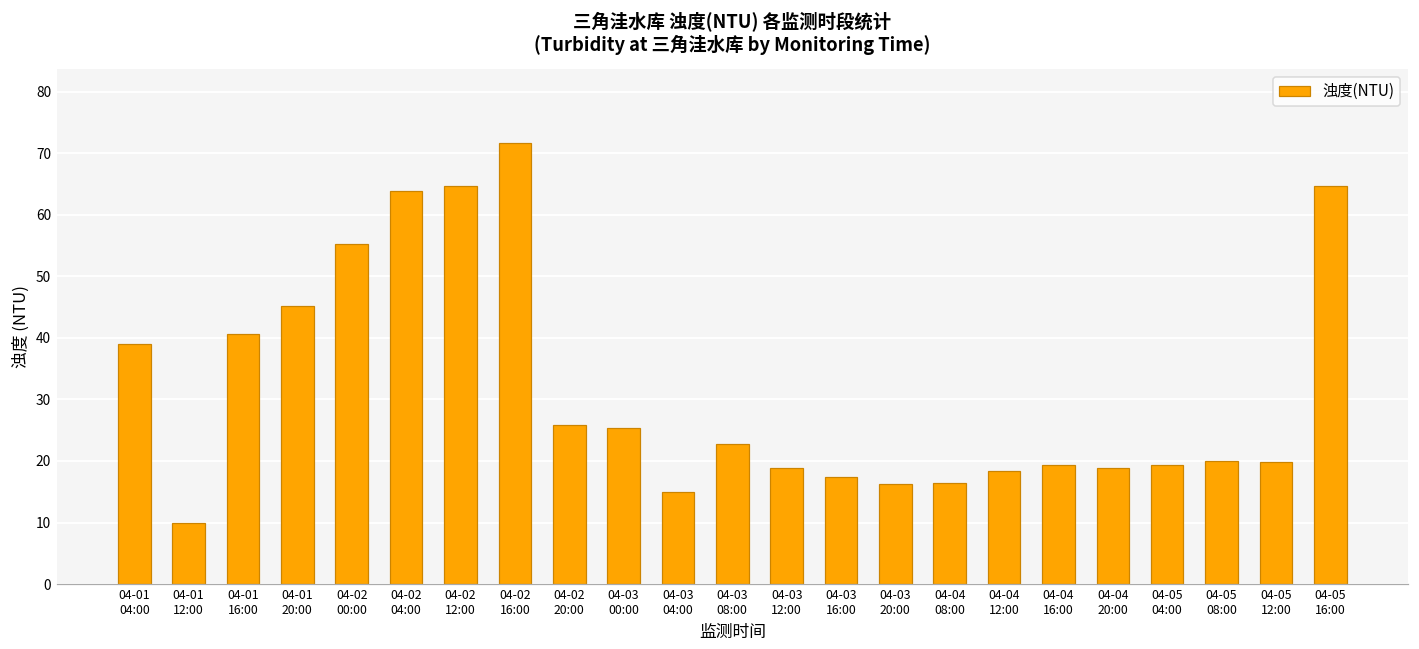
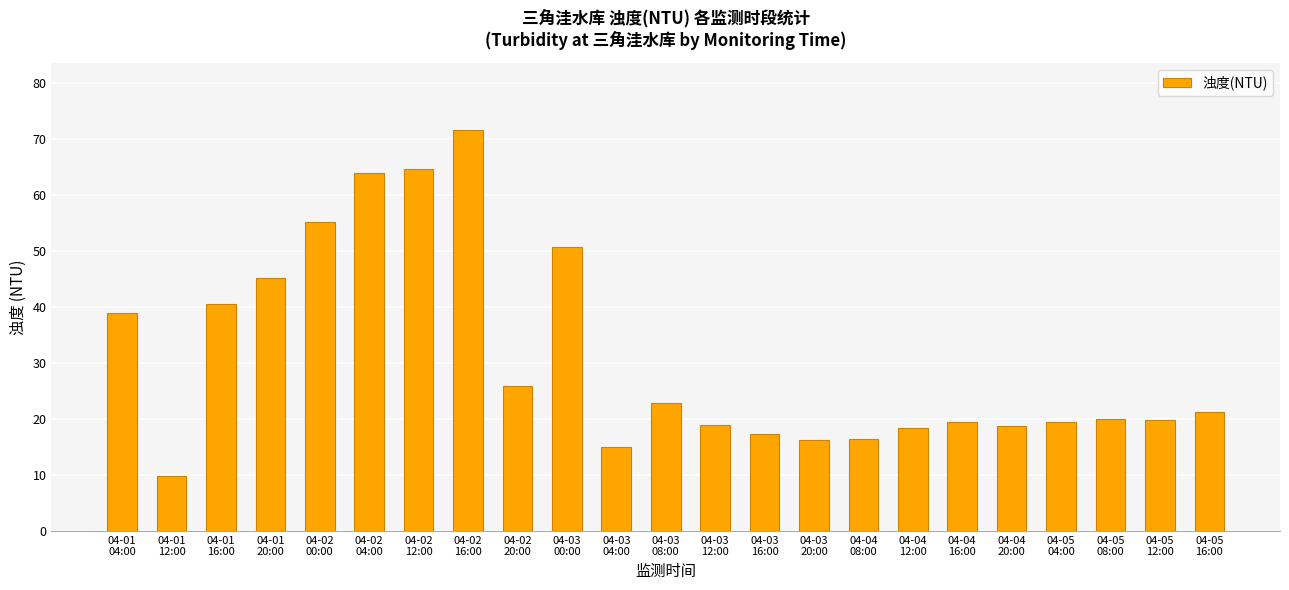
04-03 00:00: 25 -> 51
04-05 16:00: 65 -> 21
